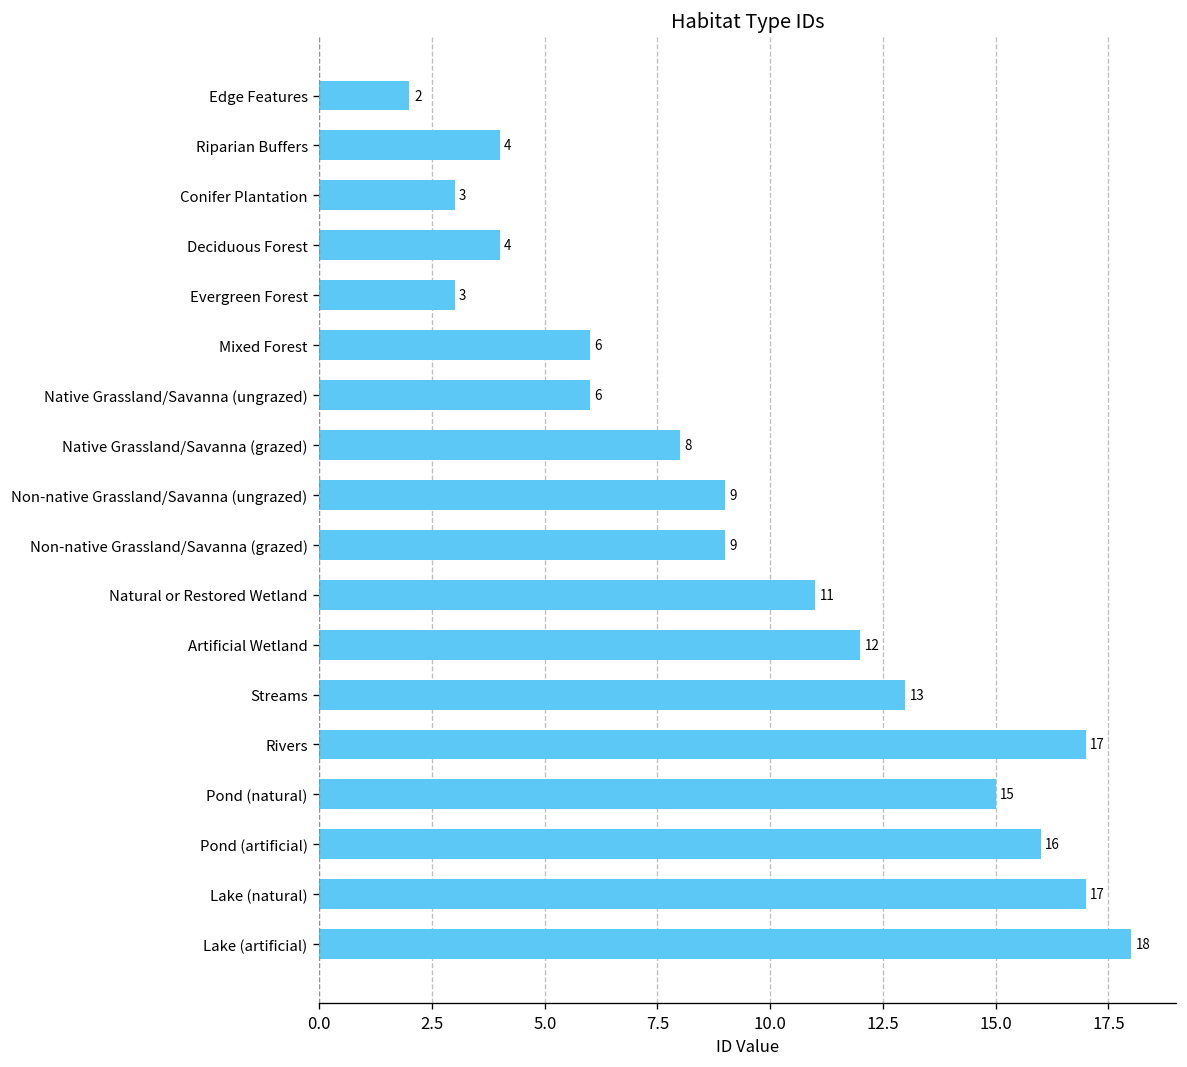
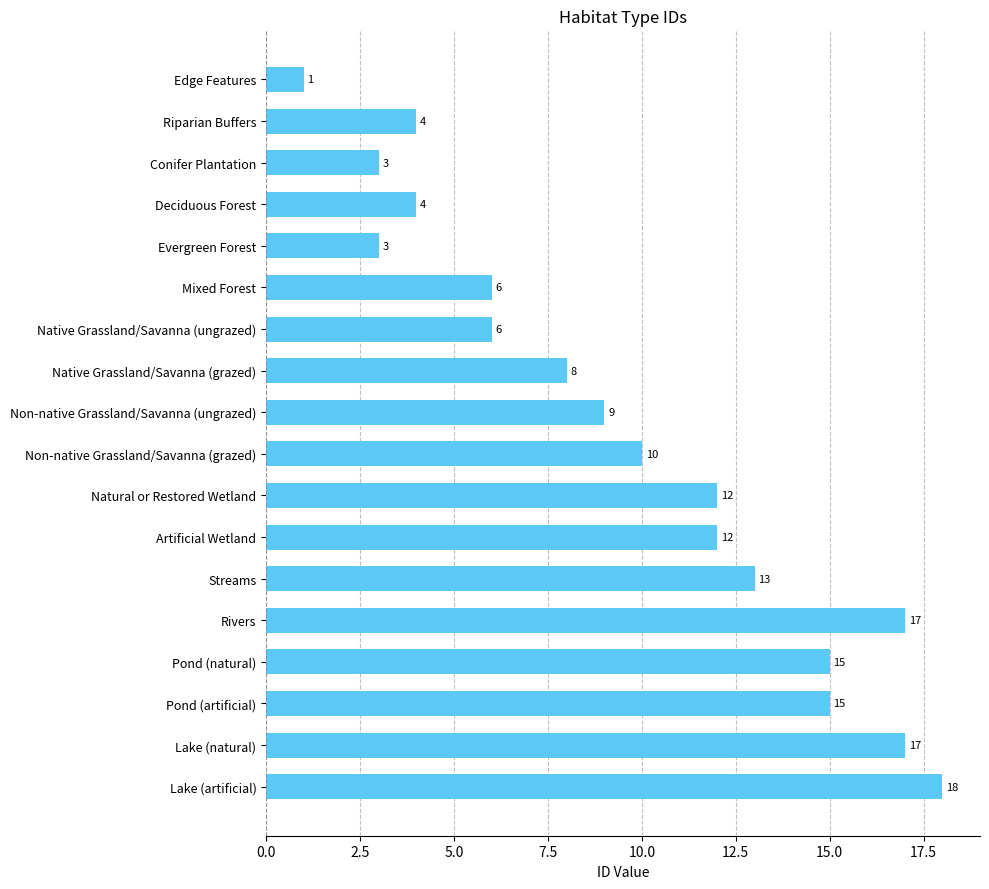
Edge Features: 2 -> 1
Non-native Grassland/Savanna (grazed): 9 -> 10
Natural or Restored Wetland: 11 -> 12
Pond (artificial): 16 -> 15
